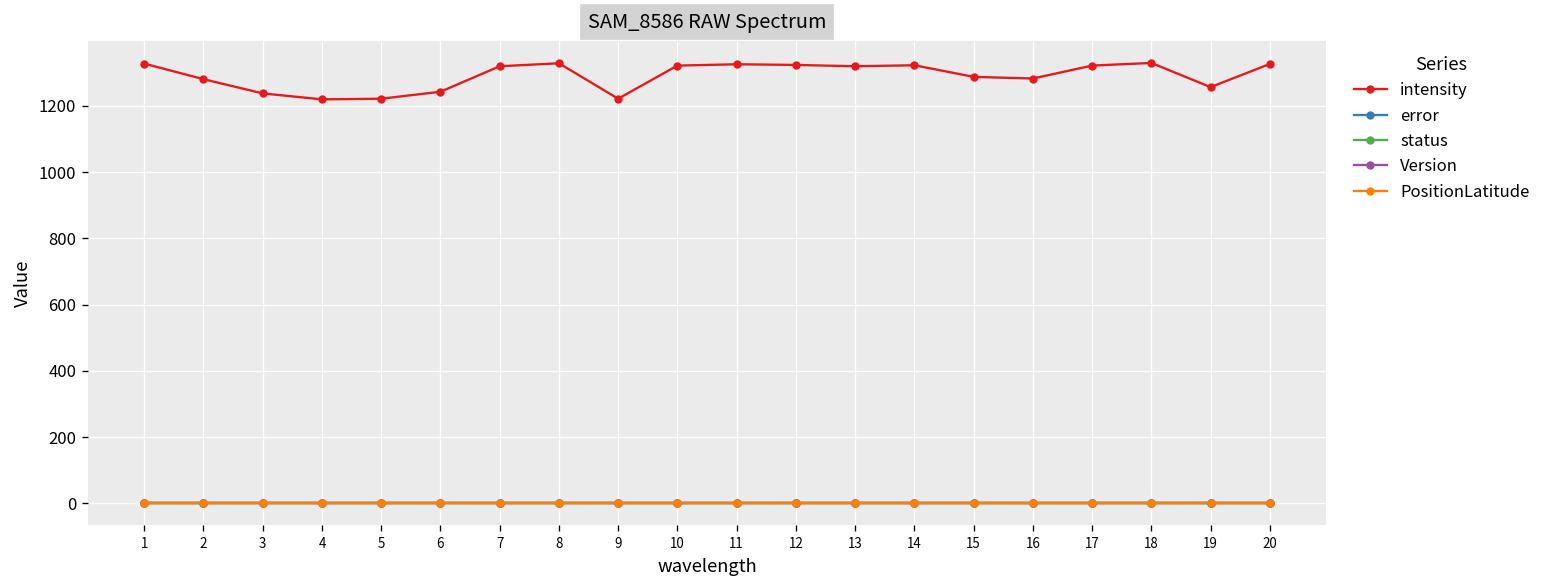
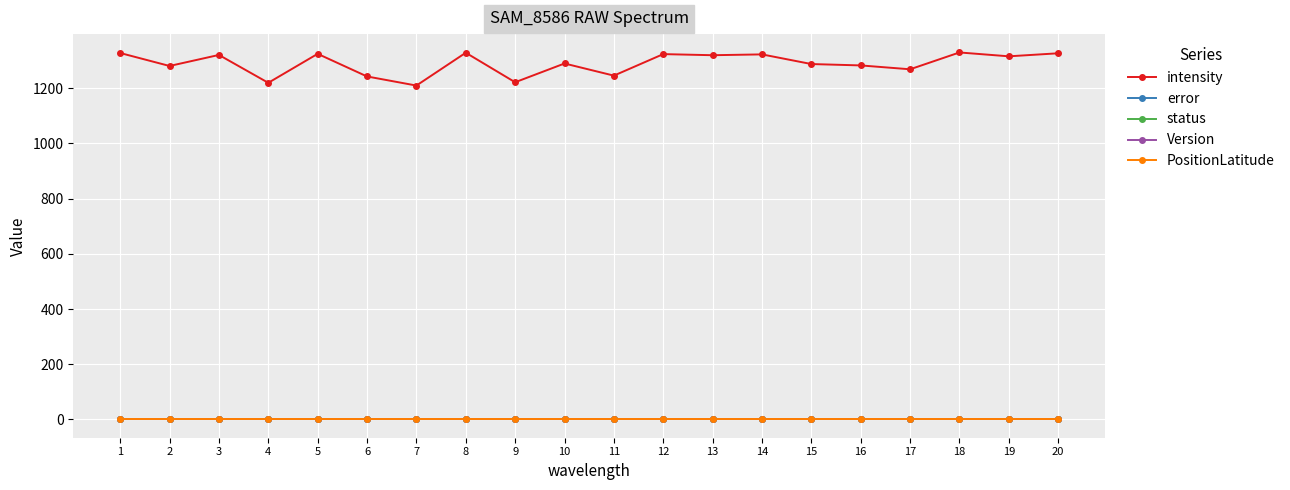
intensity, 3: 1240 -> 1320
intensity, 5: 1220 -> 1330
intensity, 7: 1320 -> 1210
intensity, 10: 1320 -> 1290
intensity, 11: 1330 -> 1250
intensity, 17: 1320 -> 1270
intensity, 19: 1260 -> 1320
